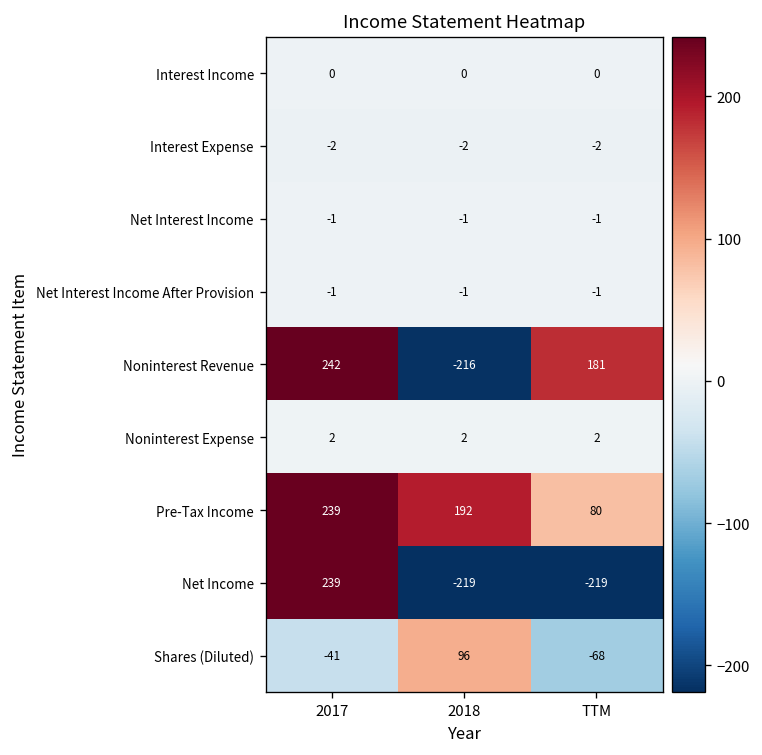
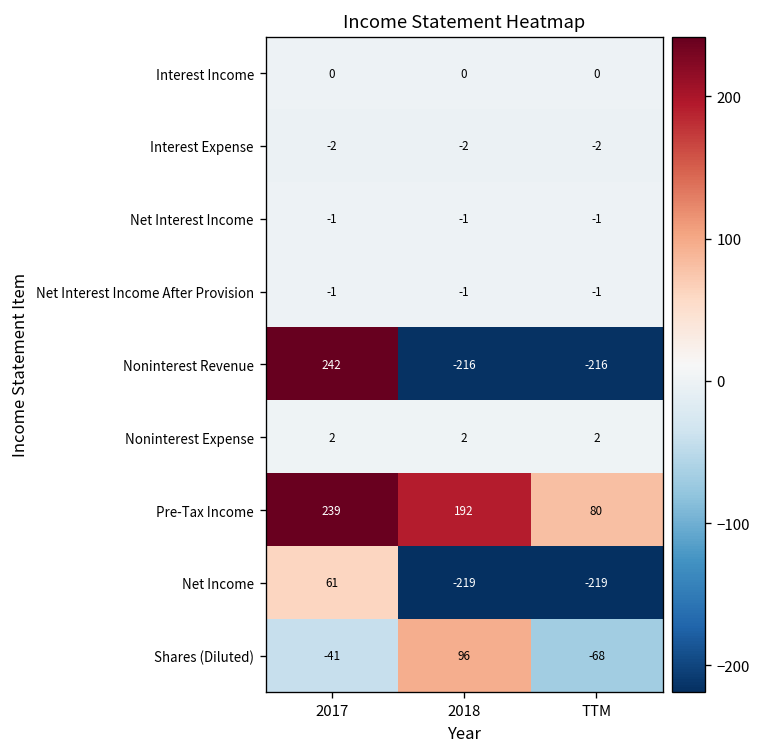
Noninterest Revenue, TTM: 181 -> -216
Net Income, 2017: 239 -> 61
